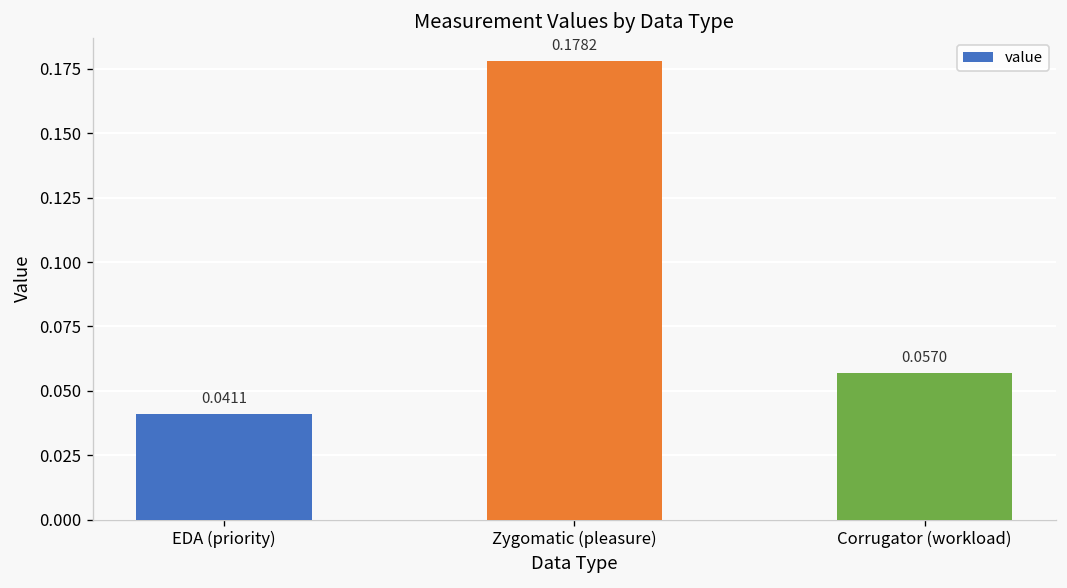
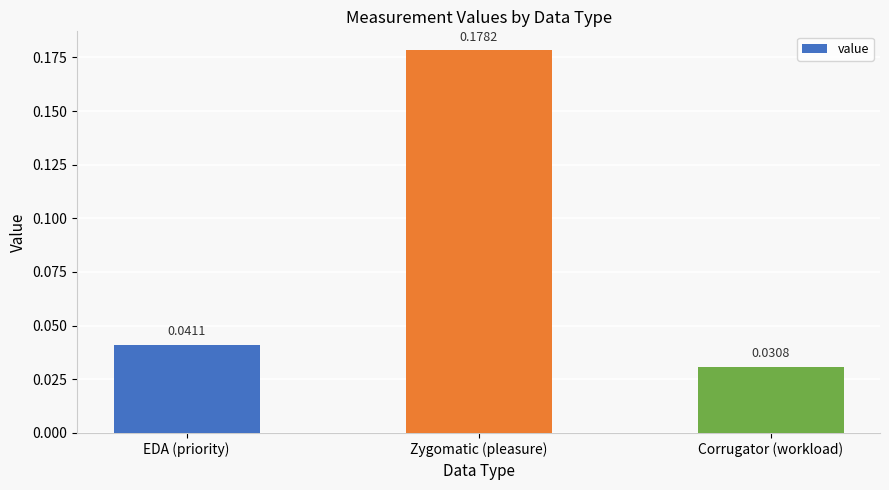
Corrugator (workload): 0.0570 -> 0.0308
